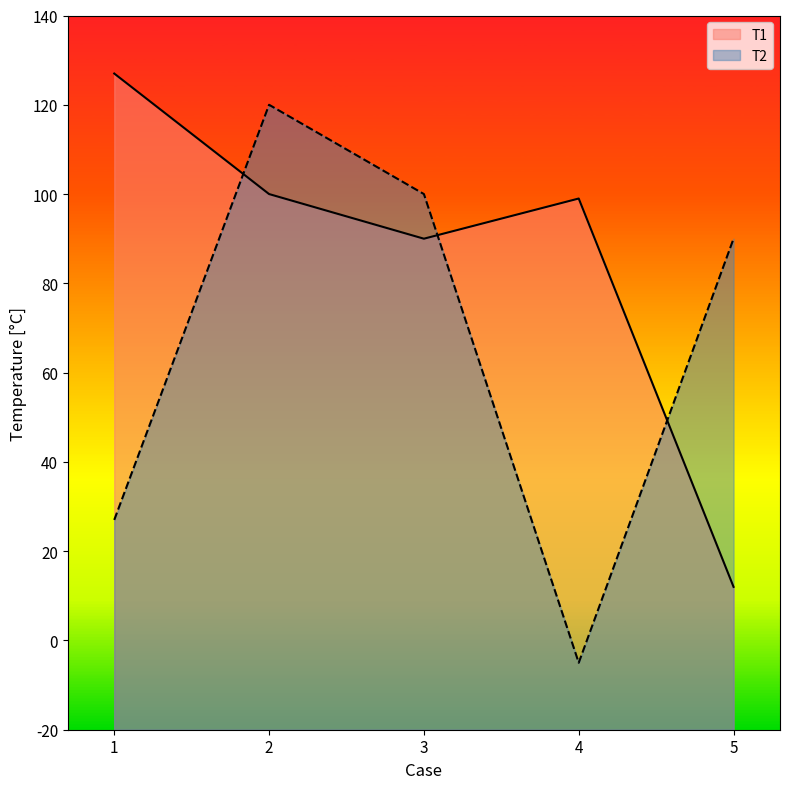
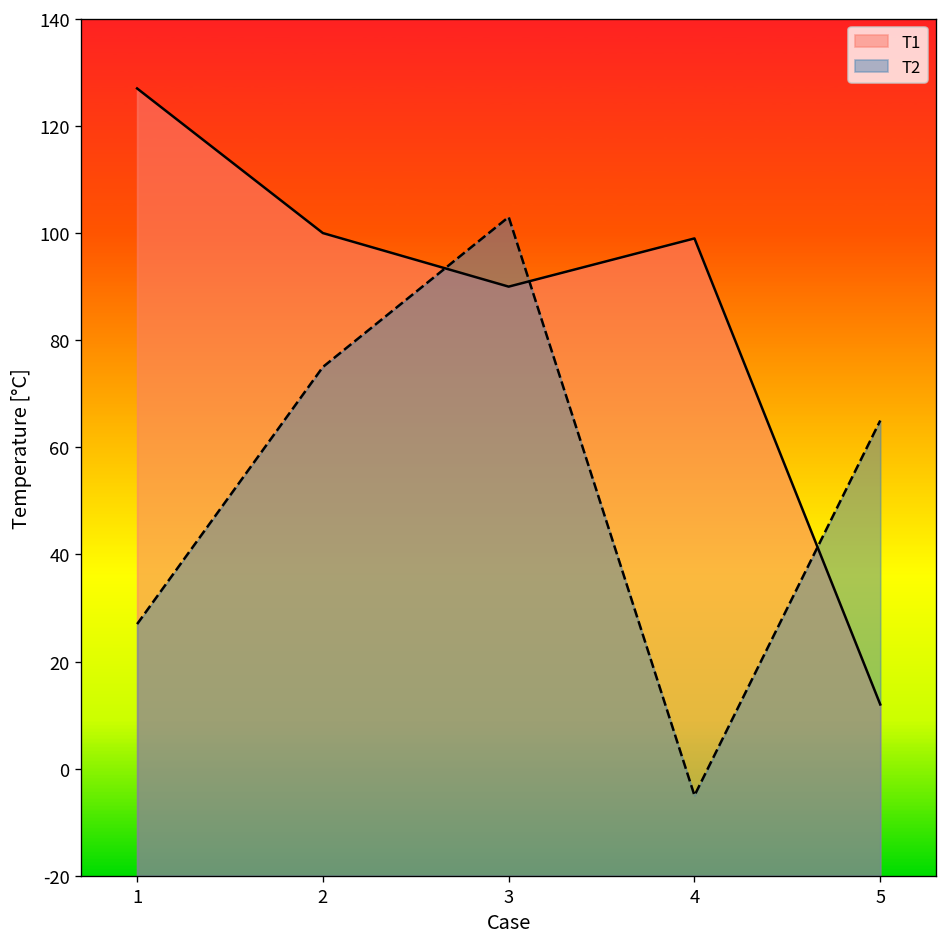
T2, 2: 120 -> 75
T2, 3: 100 -> 103
T2, 5: 90 -> 65
